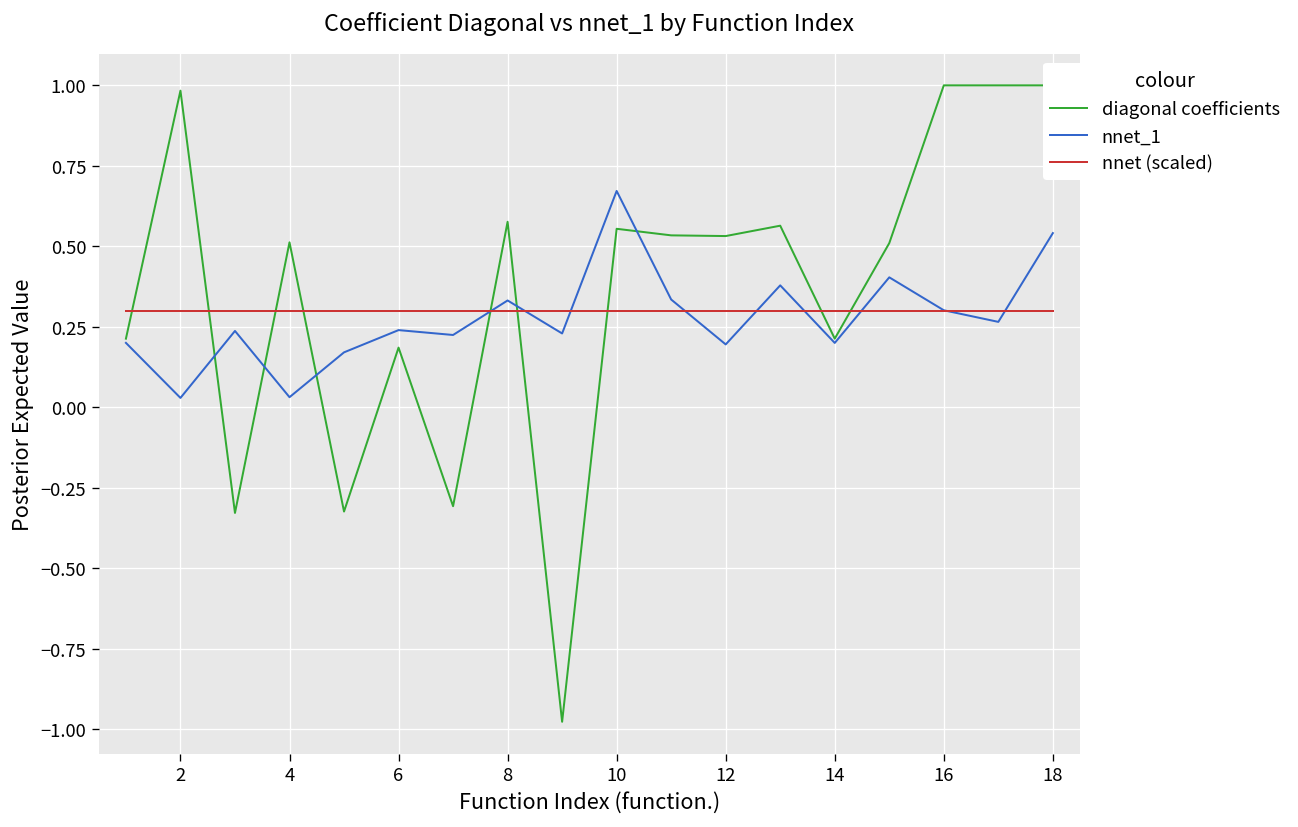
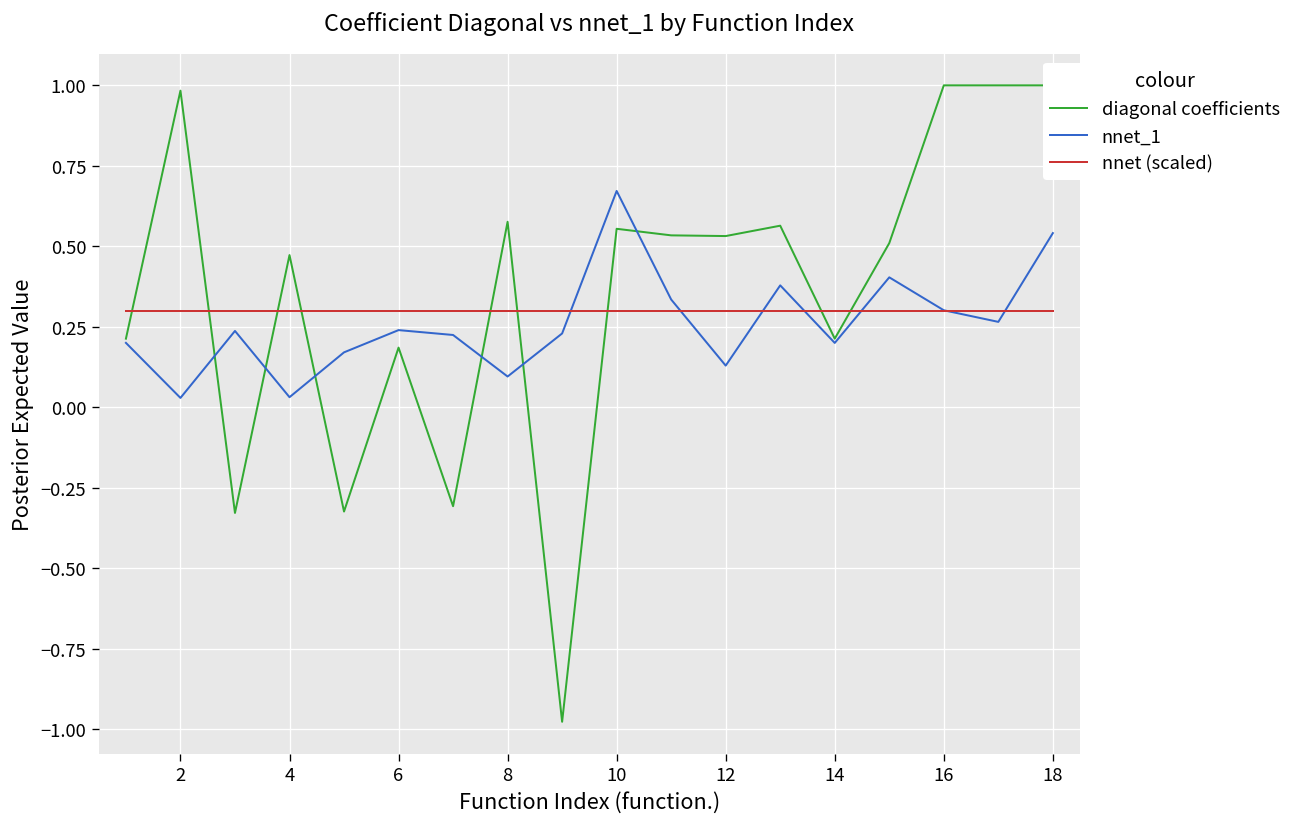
diagonal coefficients, 4: 0.51 -> 0.47
nnet_1, 8: 0.33 -> 0.10
nnet_1, 12: 0.20 -> 0.13
